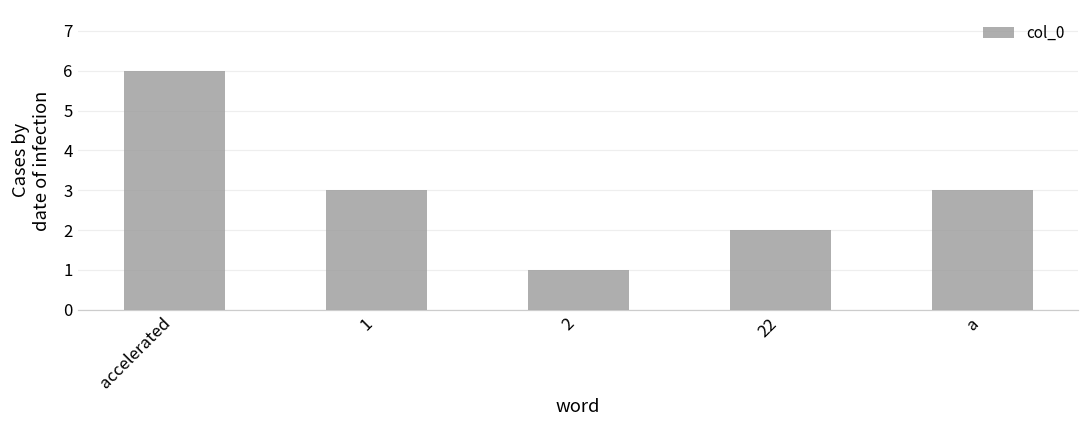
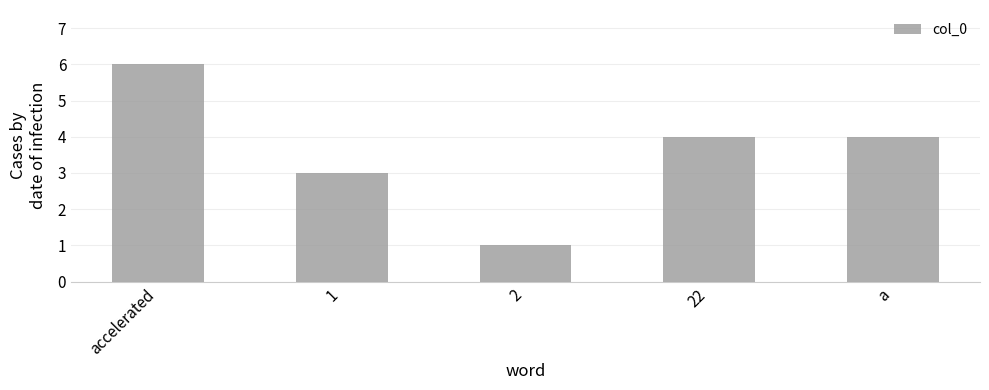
22: 2 -> 4
a: 3 -> 4
